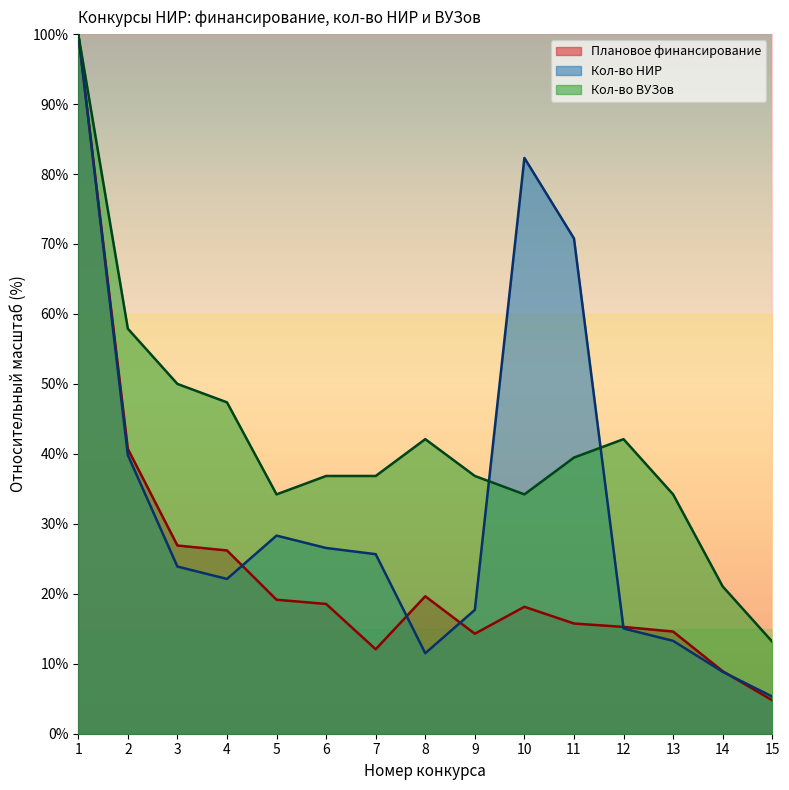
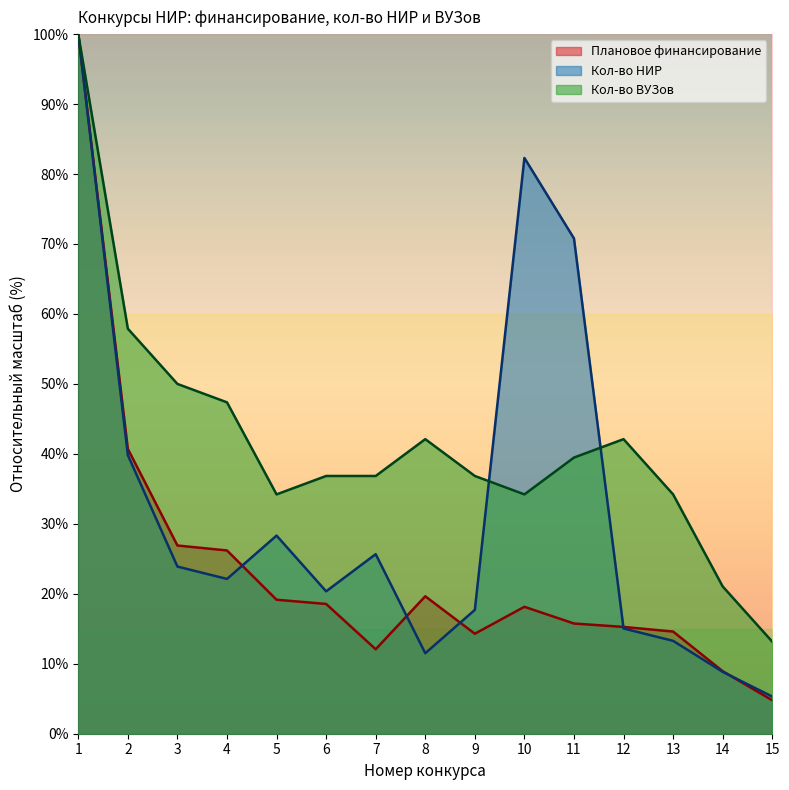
Кол-во НИР, 6: 27% -> 20%
